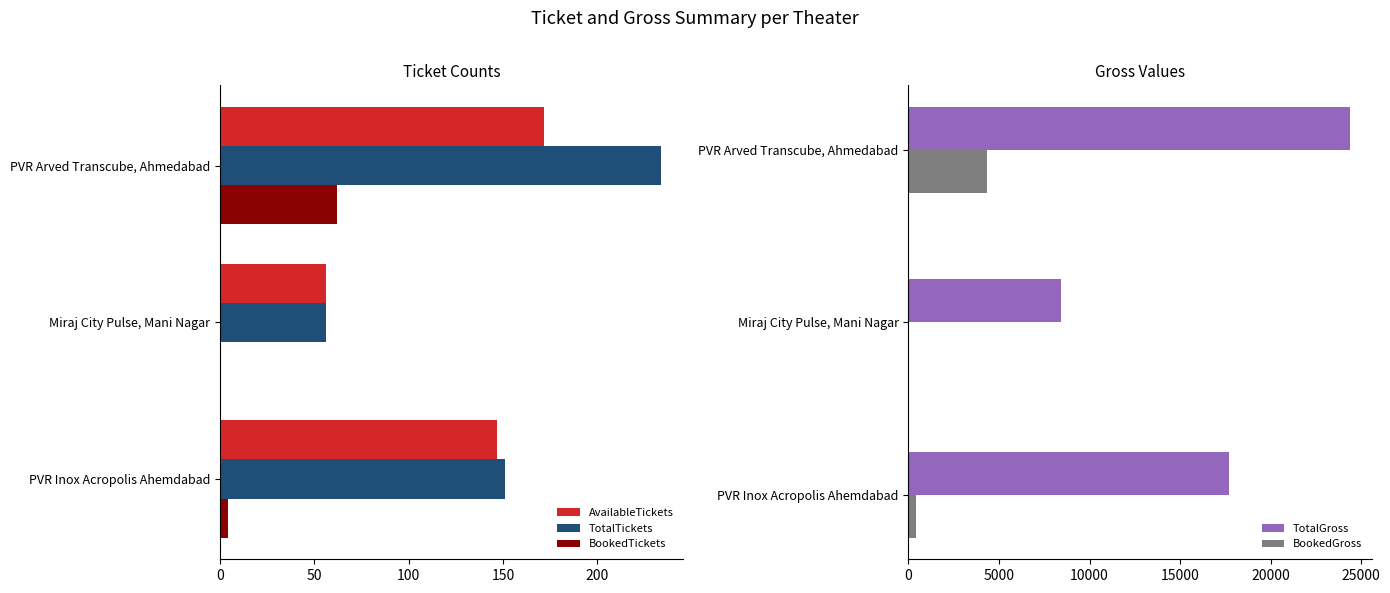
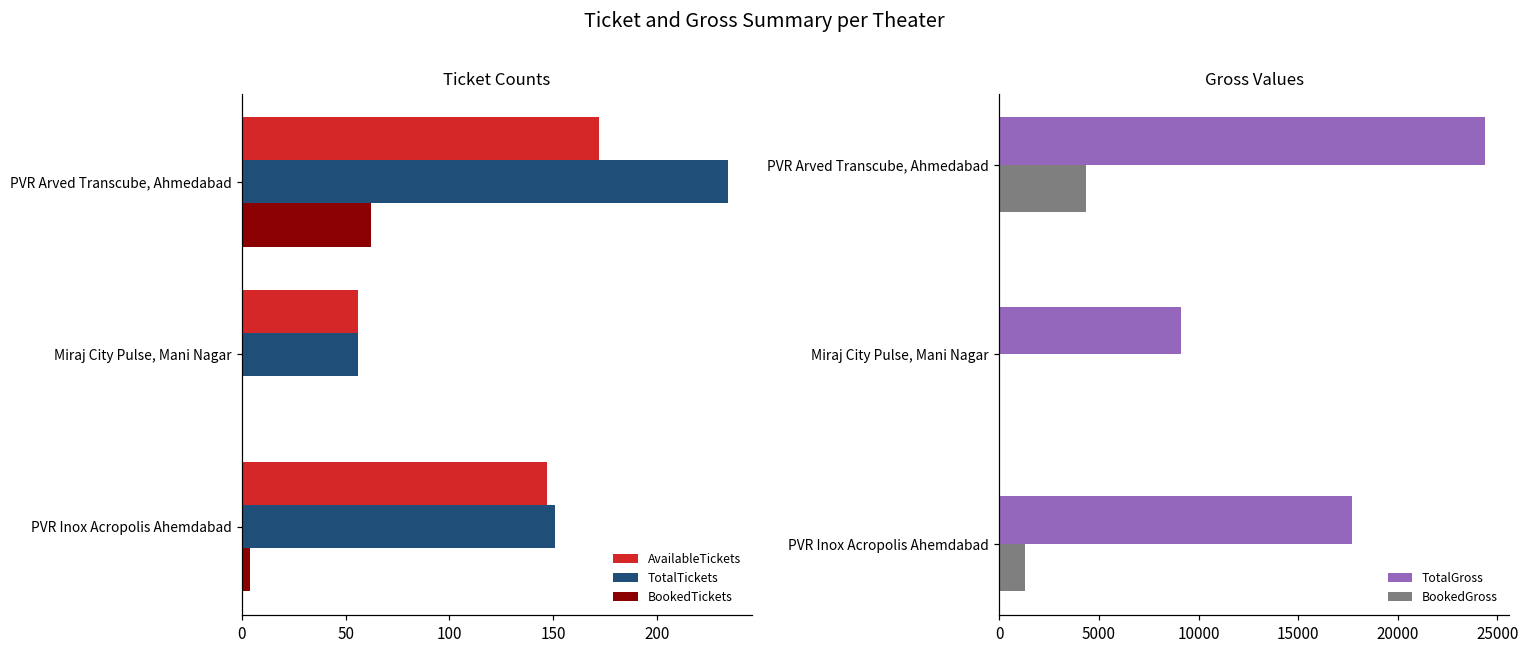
Gross Values, TotalGross, Miraj City Pulse, Mani Nagar: 8400 -> 9100
Gross Values, BookedGross, PVR Inox Acropolis Ahemdabad: 400 -> 1300
